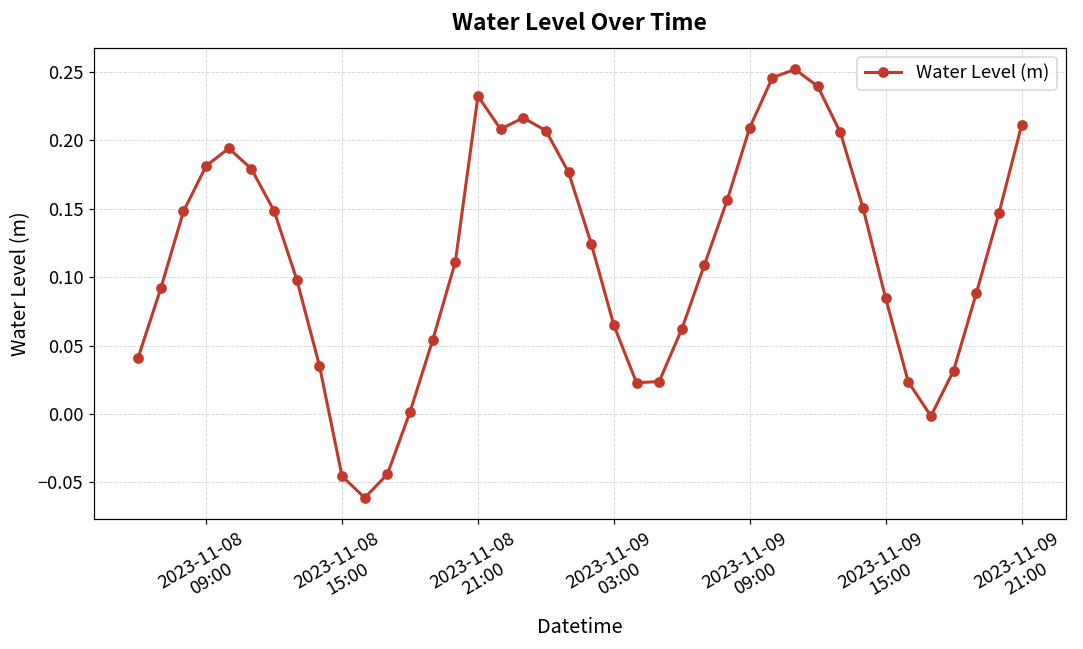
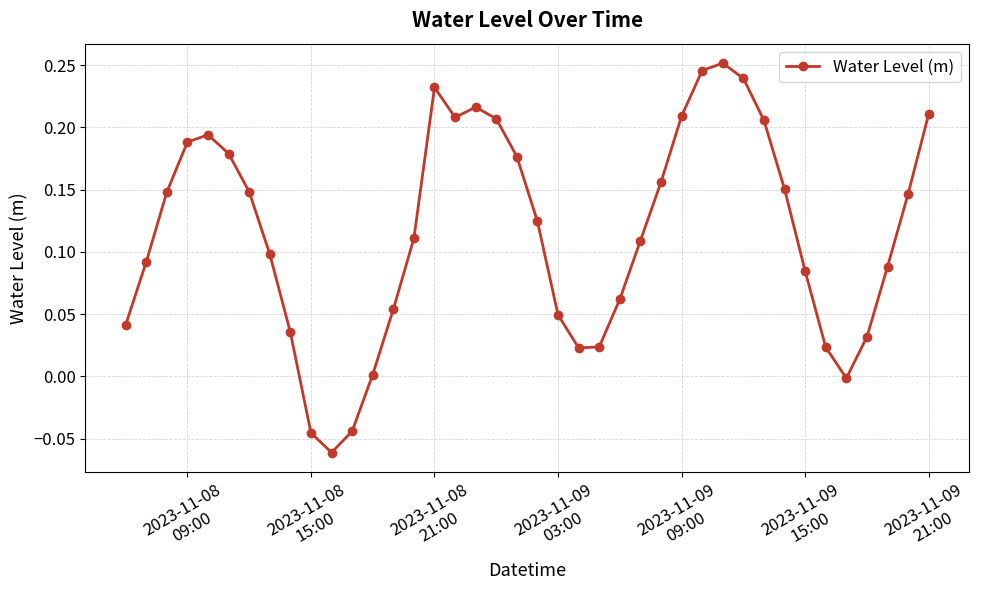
2023-11-08 09:00: 0.181 -> 0.188
2023-11-09 03:00: 0.065 -> 0.049
